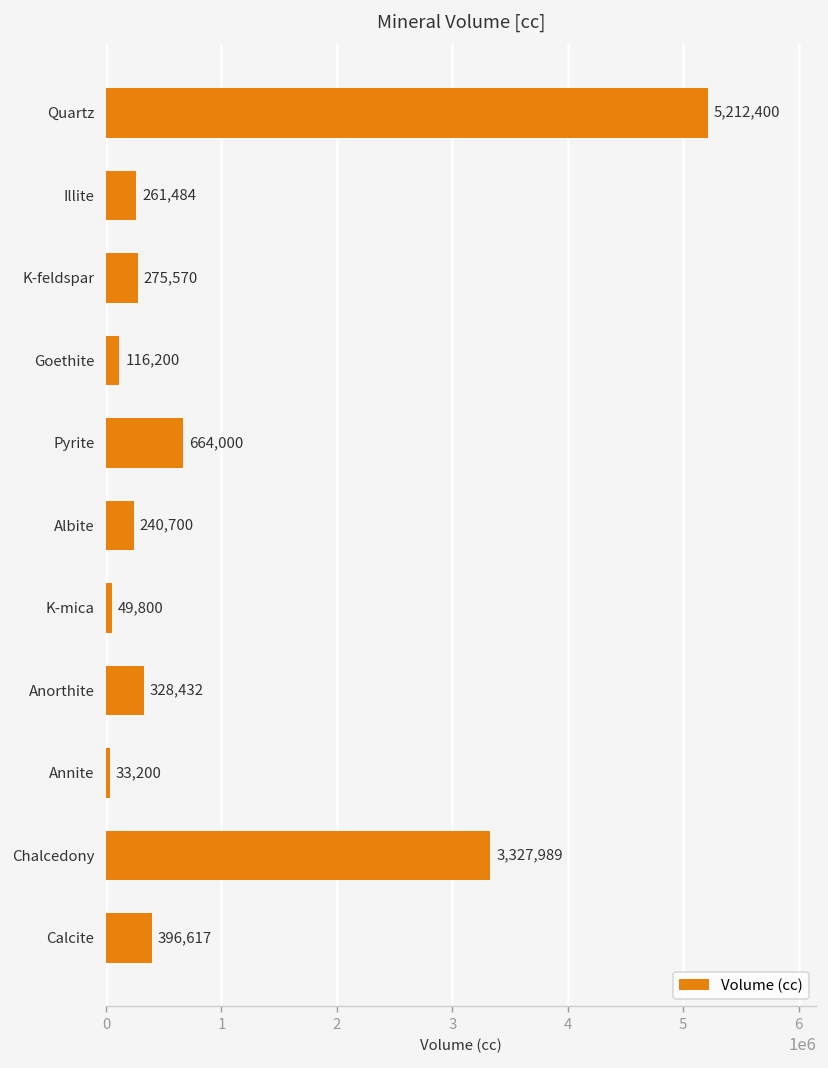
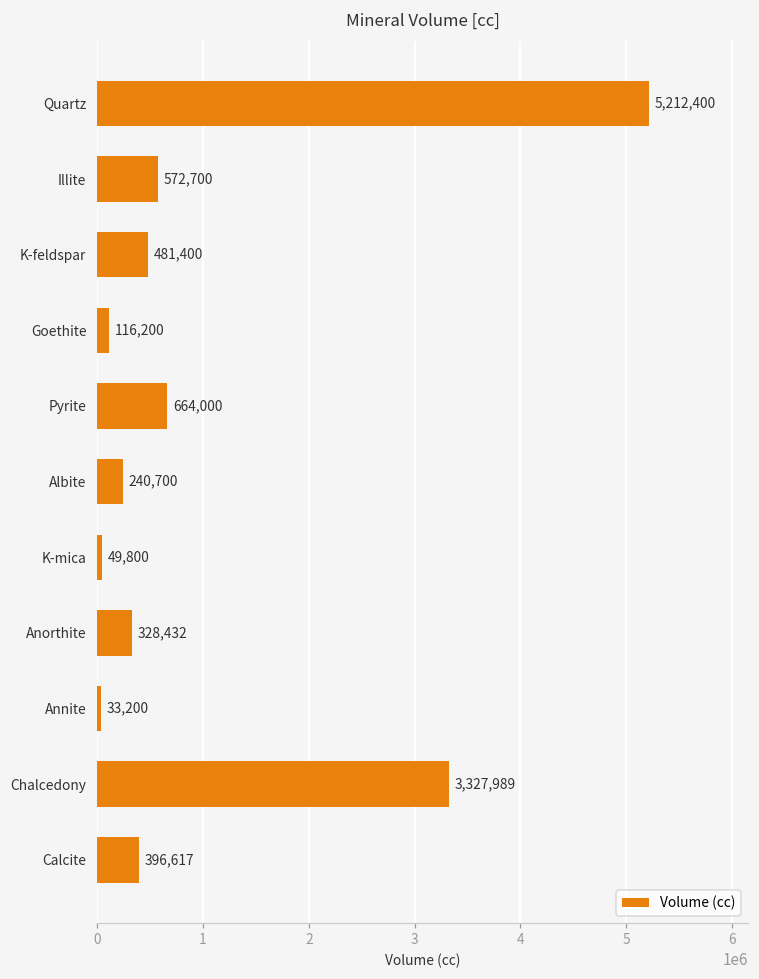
Illite: 261,484 -> 572,700
K-feldspar: 275,570 -> 481,400
